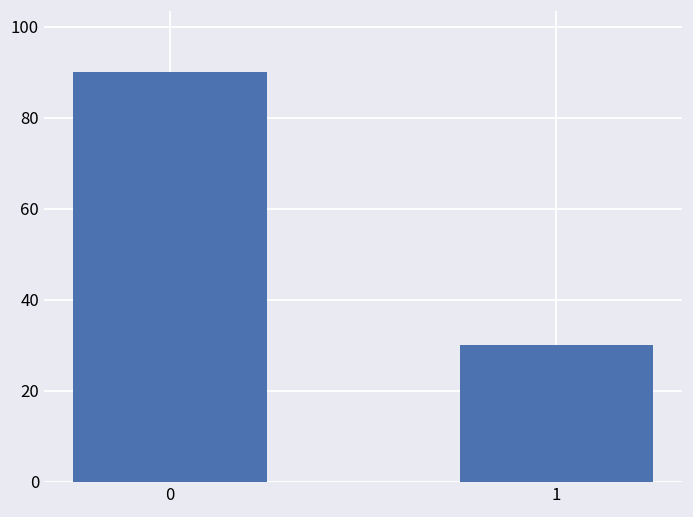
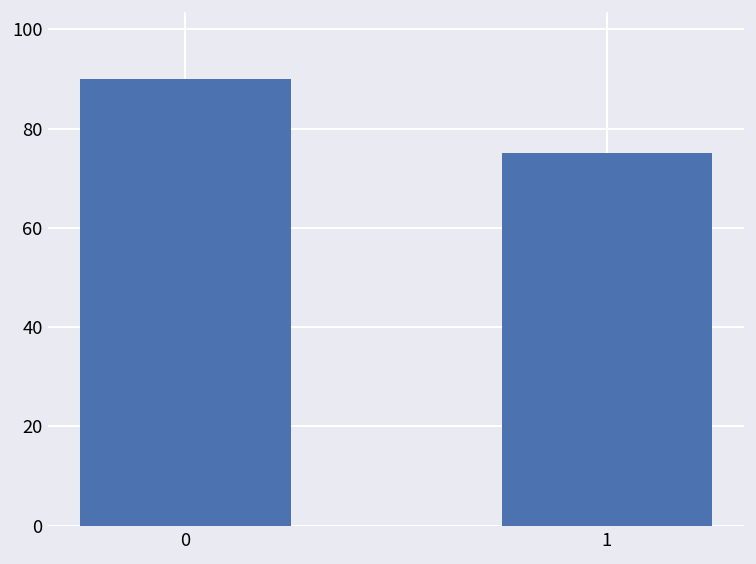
1: 30 -> 75
